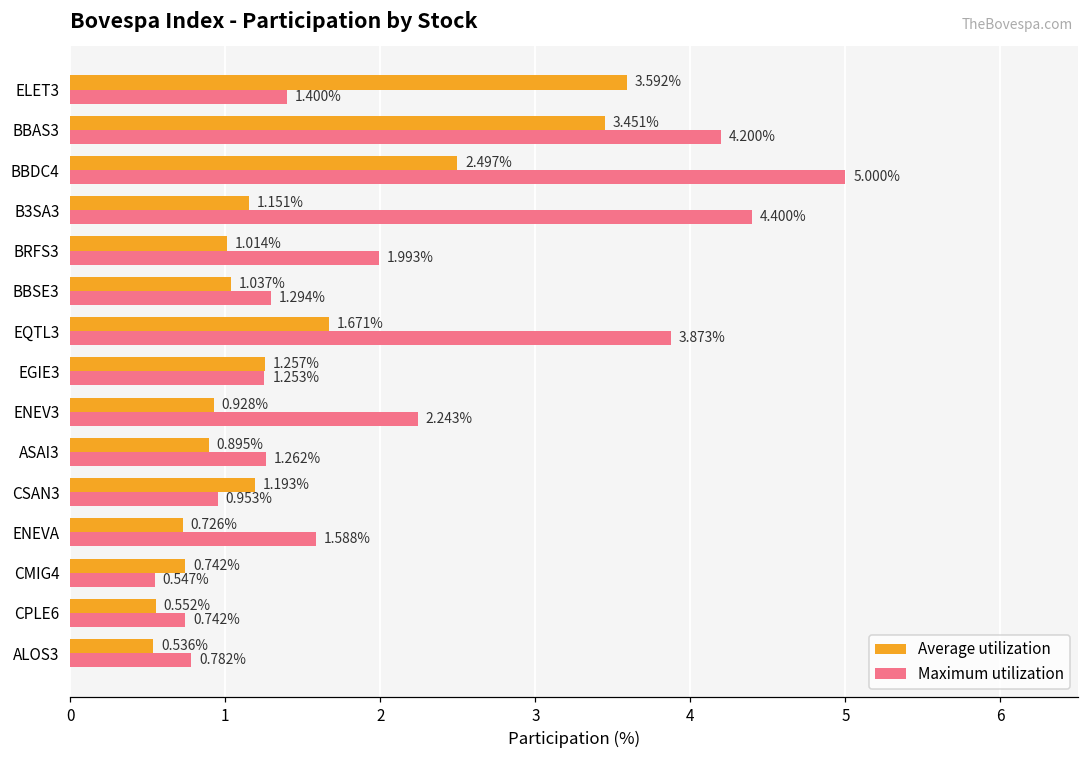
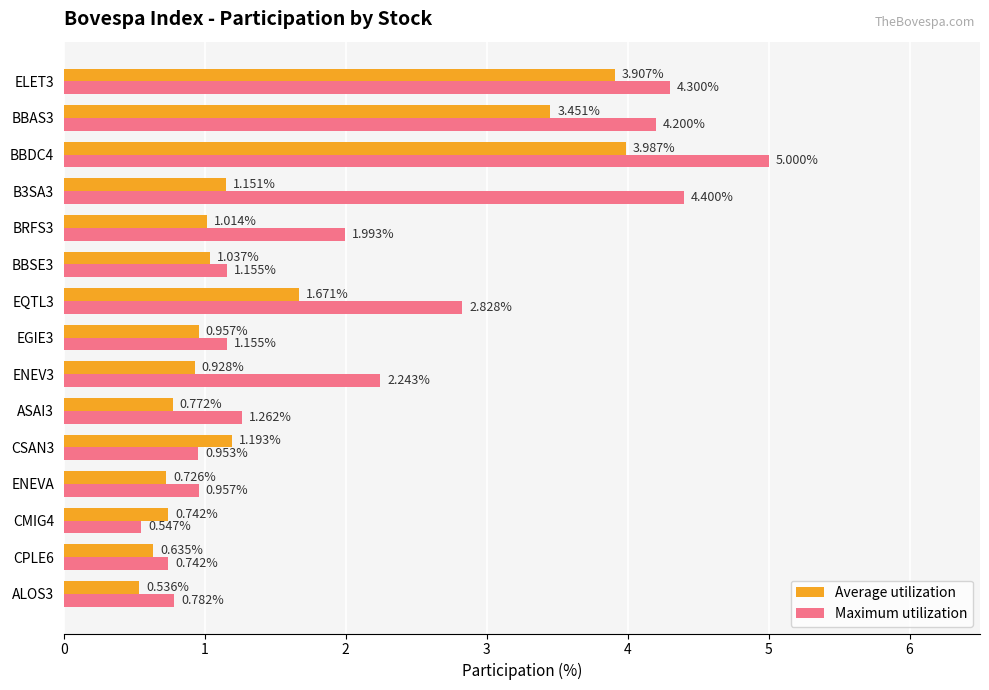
Average utilization, ELET3: 3.592% -> 3.907%
Maximum utilization, ELET3: 1.400% -> 4.300%
Average utilization, BBDC4: 2.497% -> 3.987%
Maximum utilization, BBSE3: 1.294% -> 1.155%
Maximum utilization, EQTL3: 3.873% -> 2.828%
Average utilization, EGIE3: 1.257% -> 0.957%
Maximum utilization, EGIE3: 1.253% -> 1.155%
Average utilization, ASAI3: 0.895% -> 0.772%
Maximum utilization, ENEVA: 1.588% -> 0.957%
Average utilization, CPLE6: 0.552% -> 0.635%
